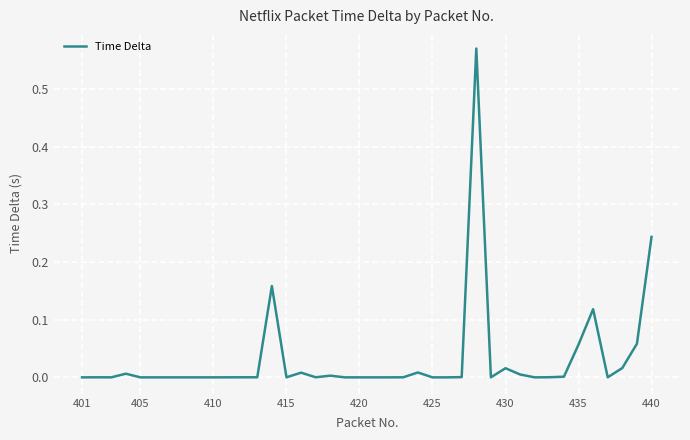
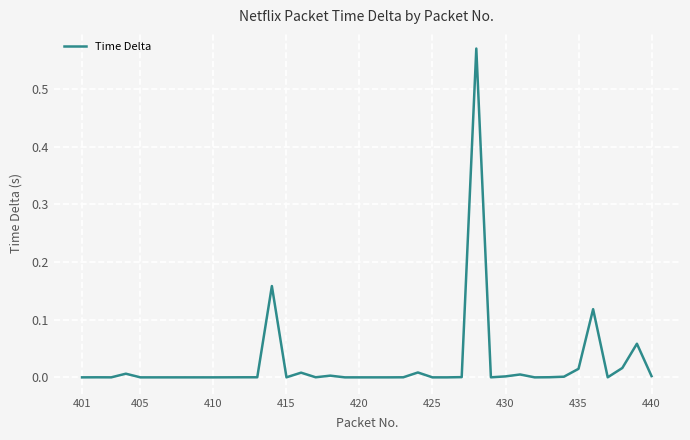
430: 0.02 -> 0.00
435: 0.06 -> 0.01
440: 0.24 -> 0.00
